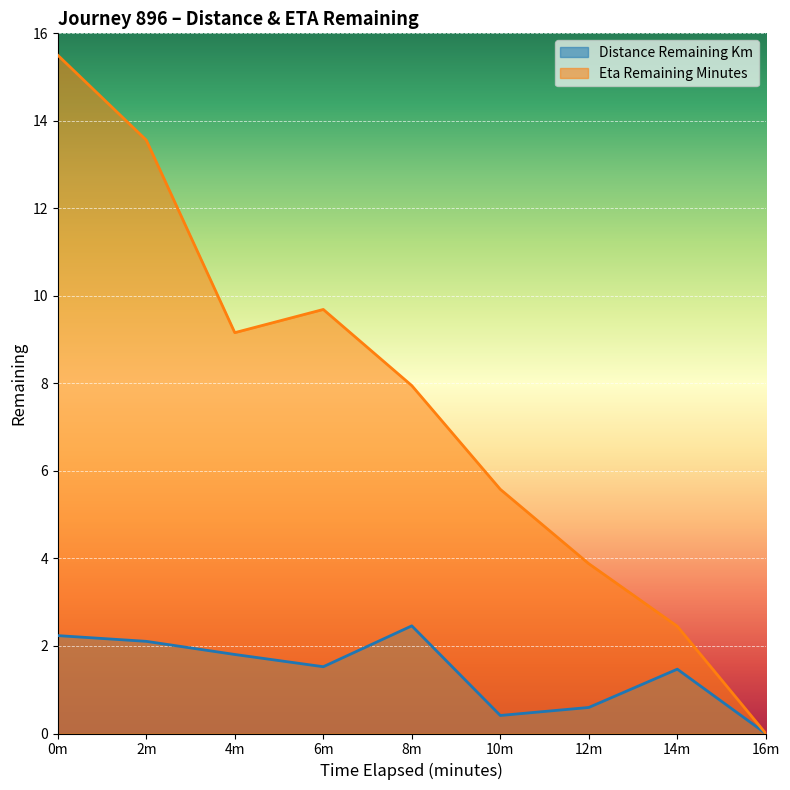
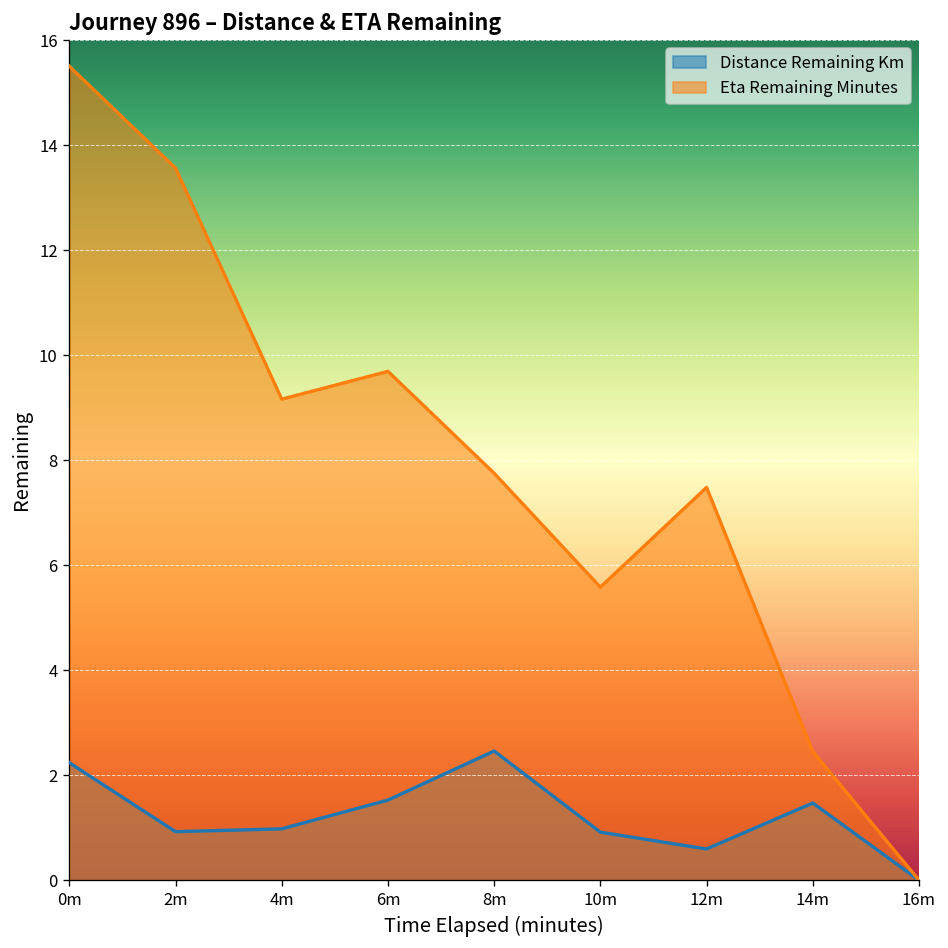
Distance Remaining Km, 2m: 2.1 -> 0.9
Distance Remaining Km, 4m: 1.8 -> 1.0
Eta Remaining Minutes, 8m: 8.0 -> 7.8
Distance Remaining Km, 10m: 0.4 -> 0.9
Eta Remaining Minutes, 12m: 3.9 -> 7.5
